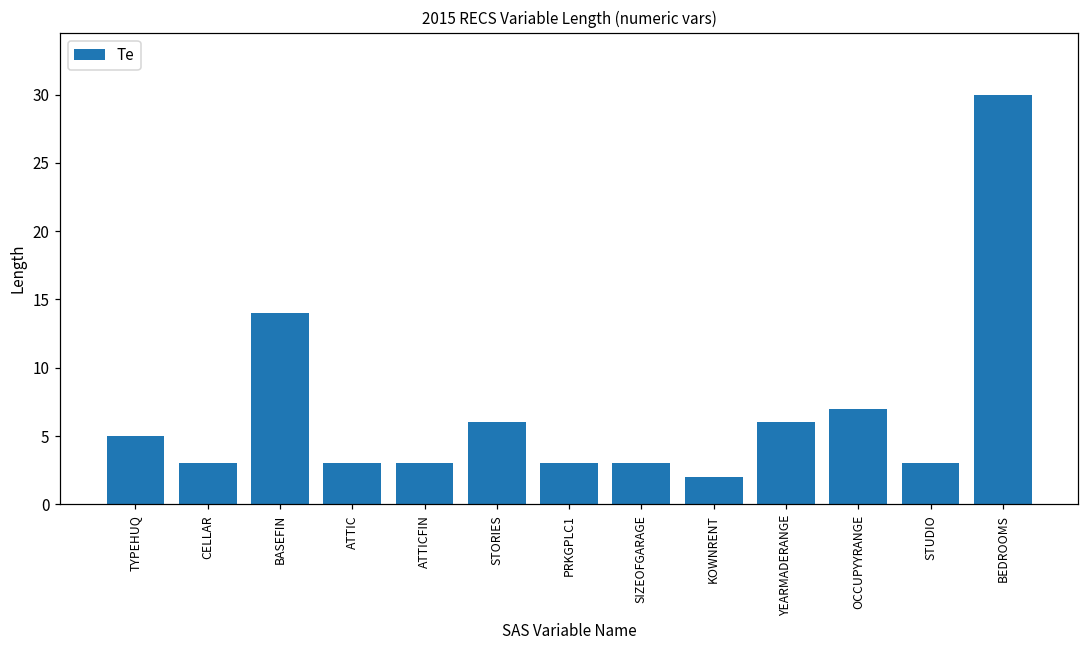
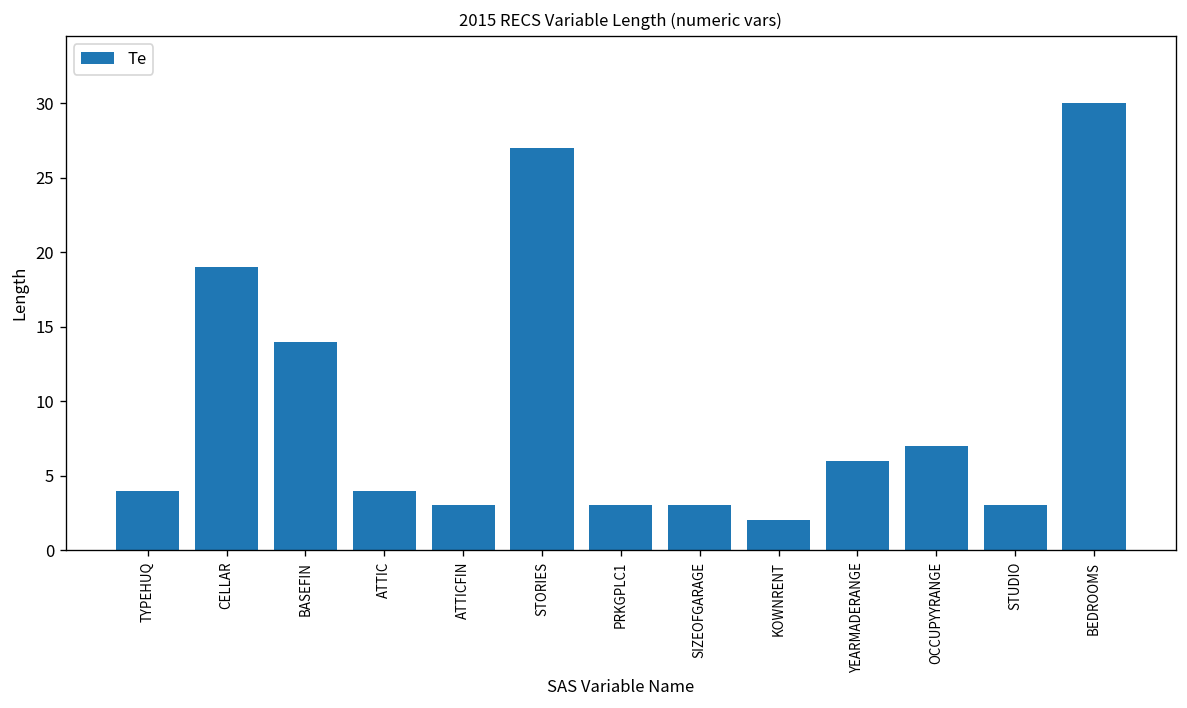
TYPEHUQ: 5 -> 4
CELLAR: 3 -> 19
ATTIC: 3 -> 4
STORIES: 6 -> 27
